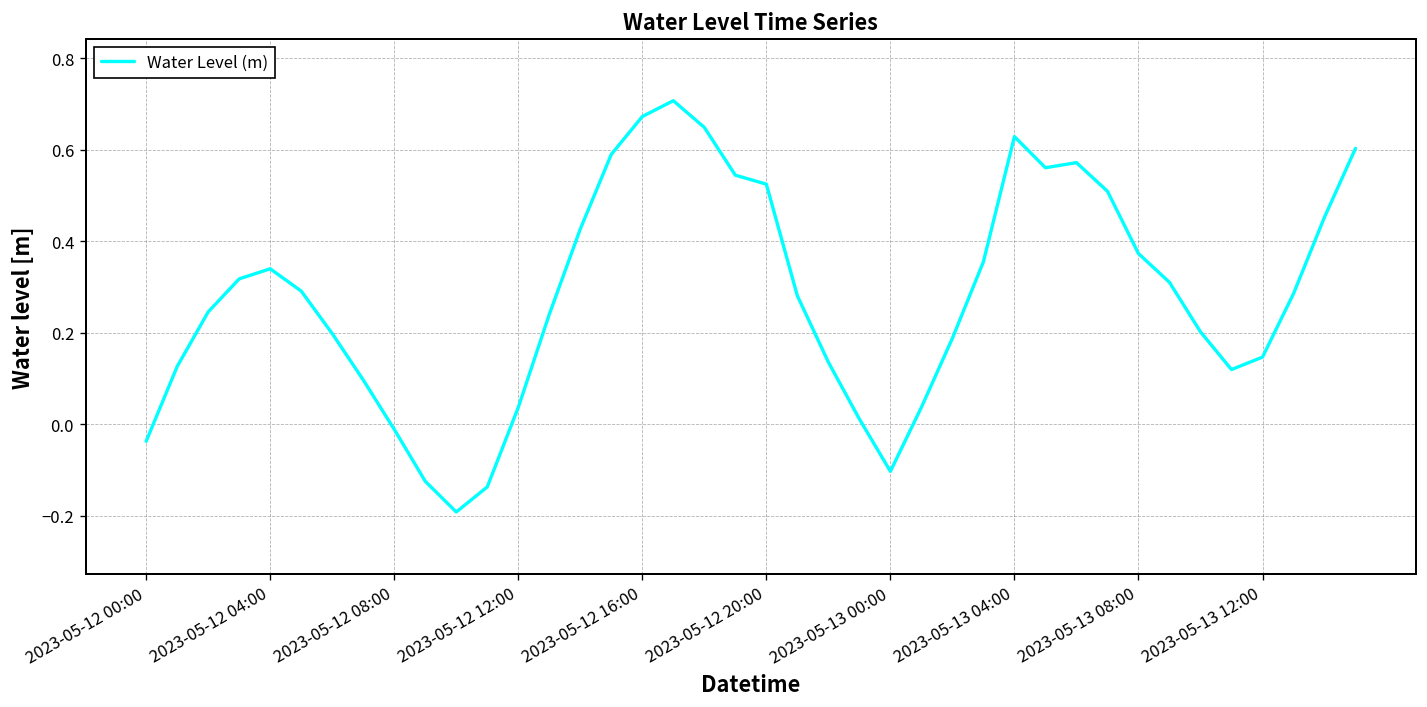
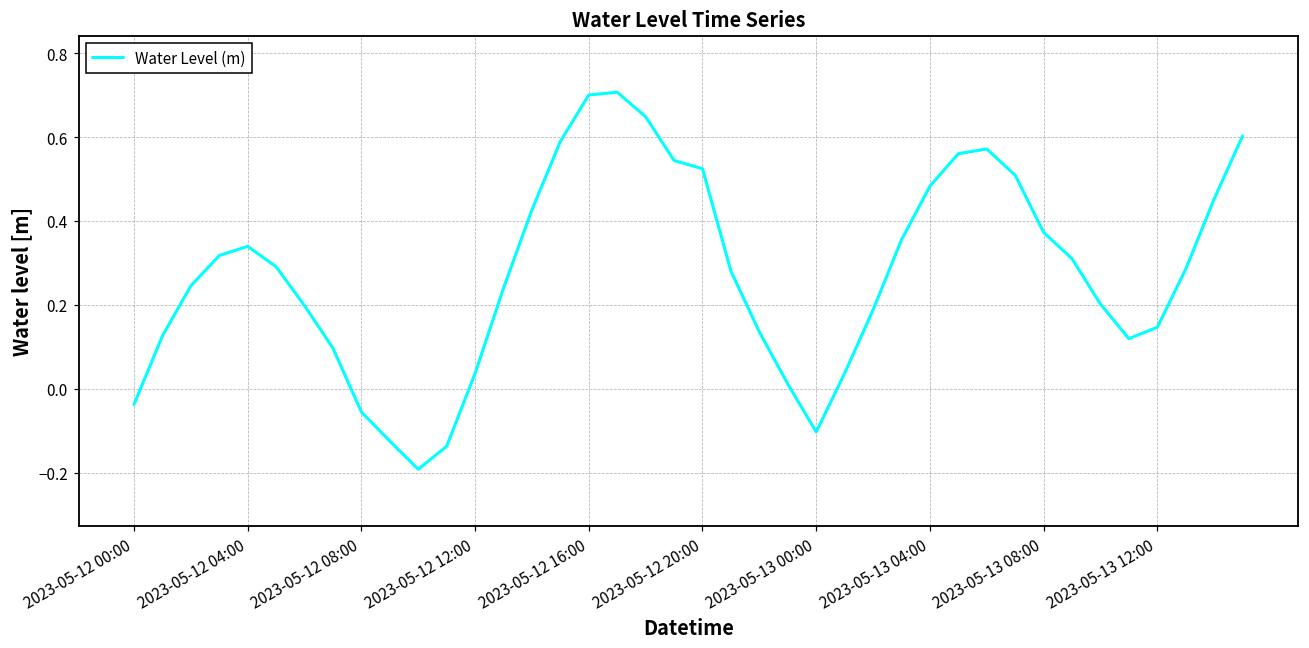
2023-05-12 08:00: -0.01 -> -0.06
2023-05-12 16:00: 0.67 -> 0.70
2023-05-13 04:00: 0.63 -> 0.48
